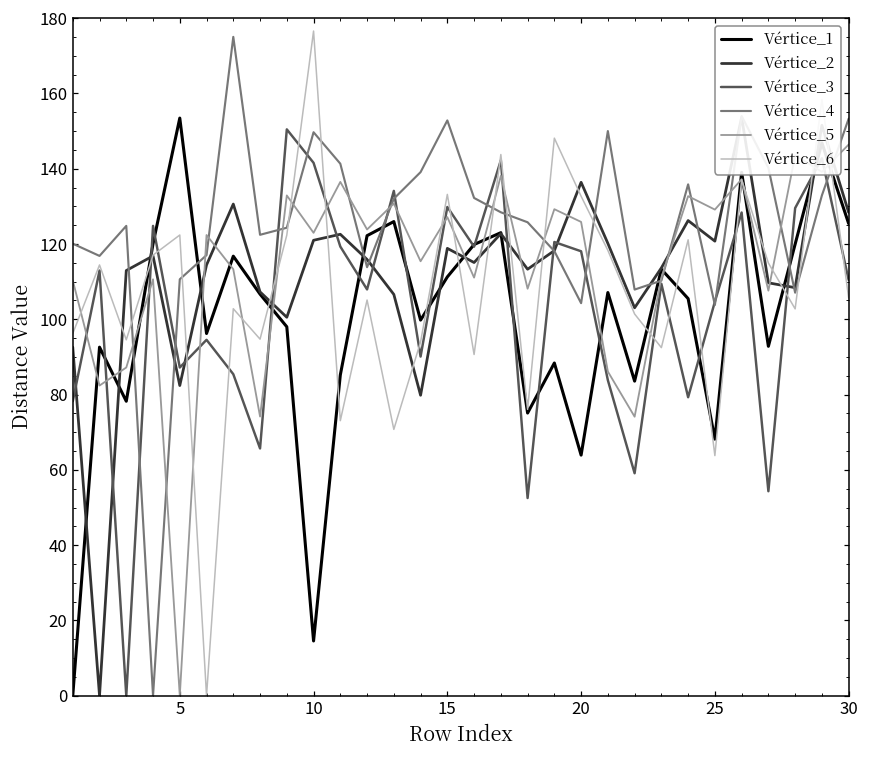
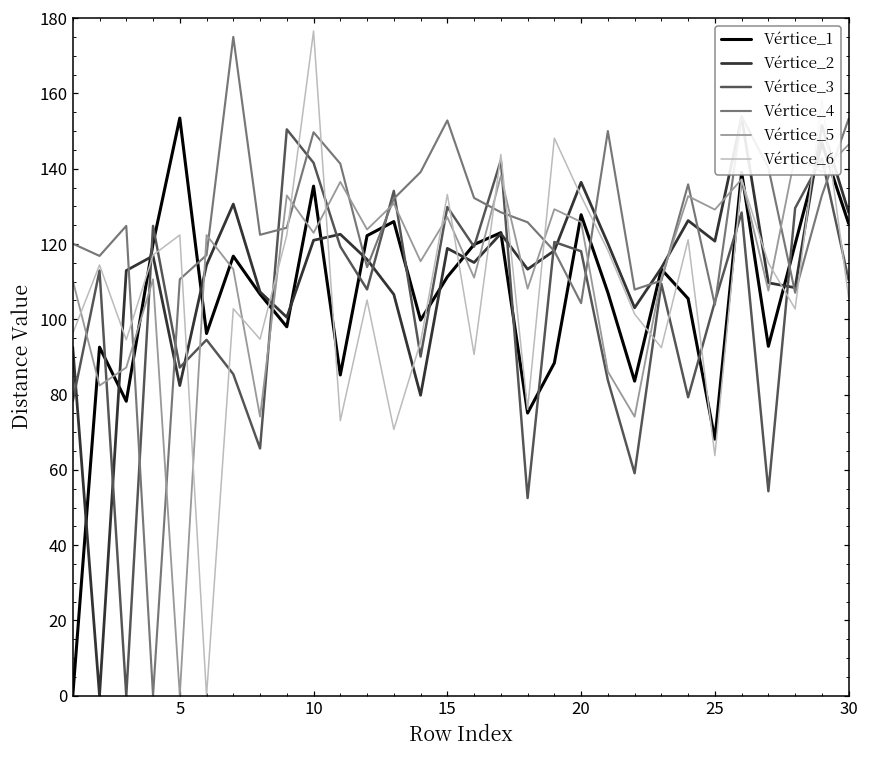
Vértice_1, 10: 15 -> 135
Vértice_1, 20: 64 -> 128
